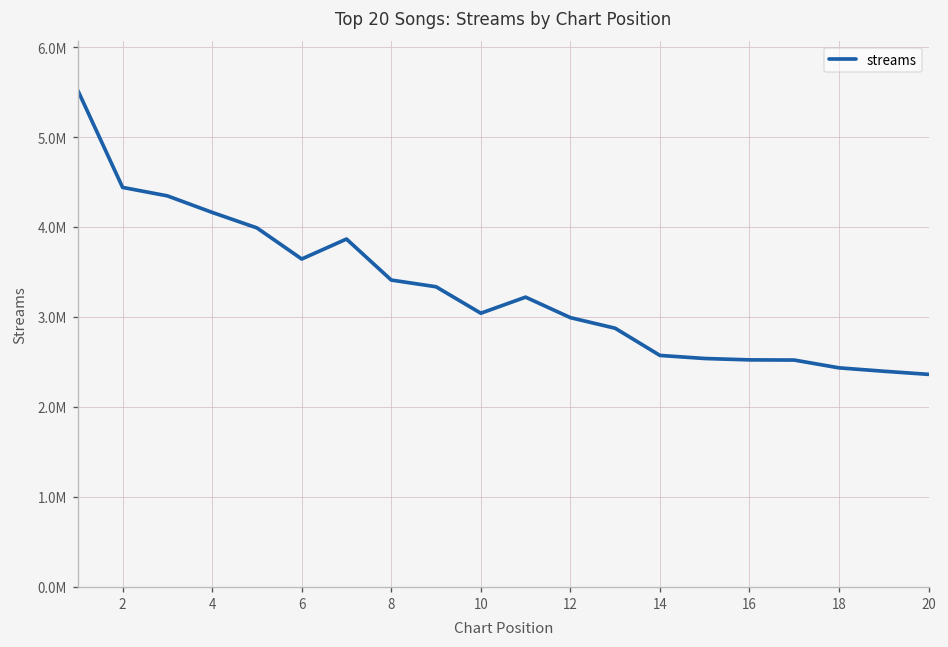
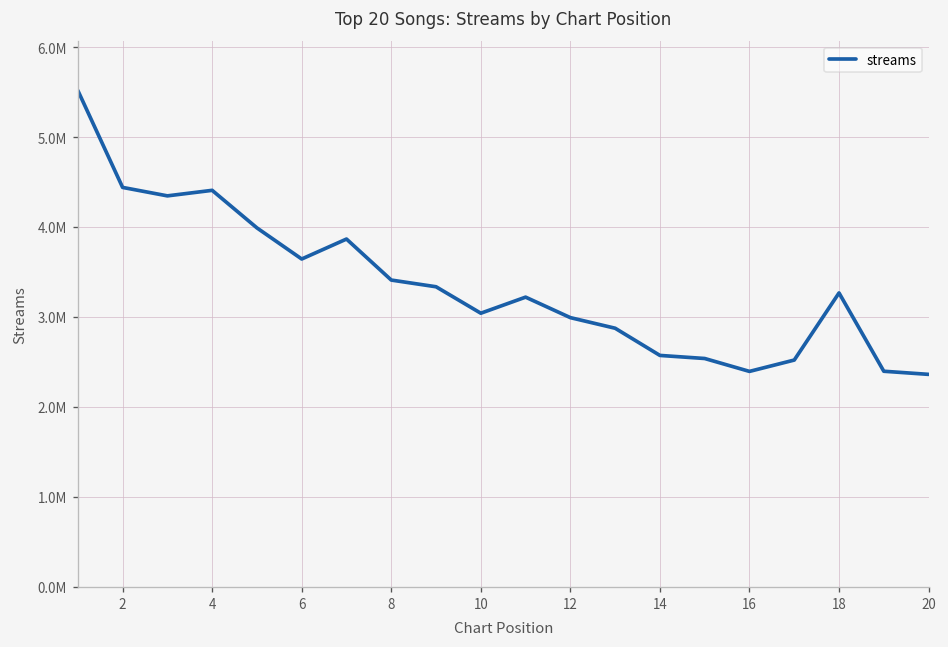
4: 4200000 -> 4400000
16: 2500000 -> 2400000
18: 2400000 -> 3300000
